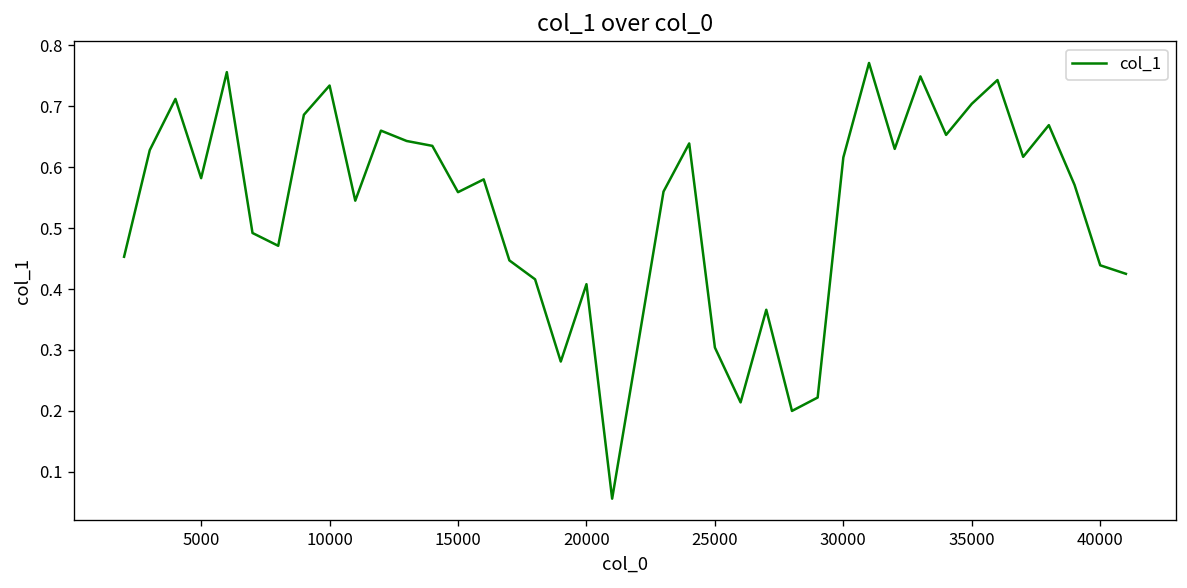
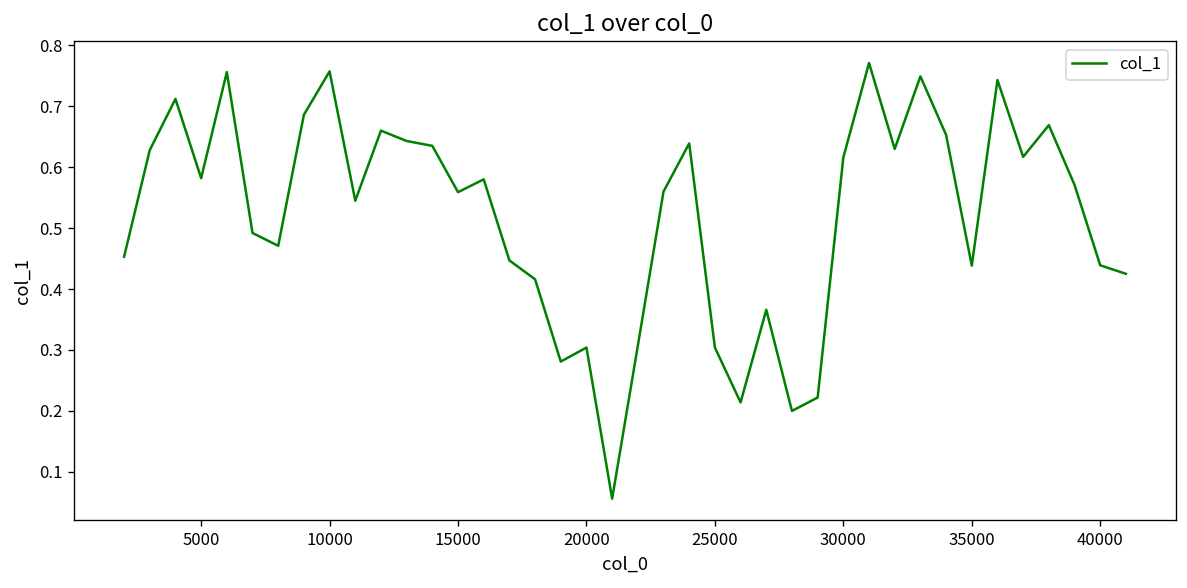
10000: 0.73 -> 0.76
20000: 0.41 -> 0.30
35000: 0.70 -> 0.44
